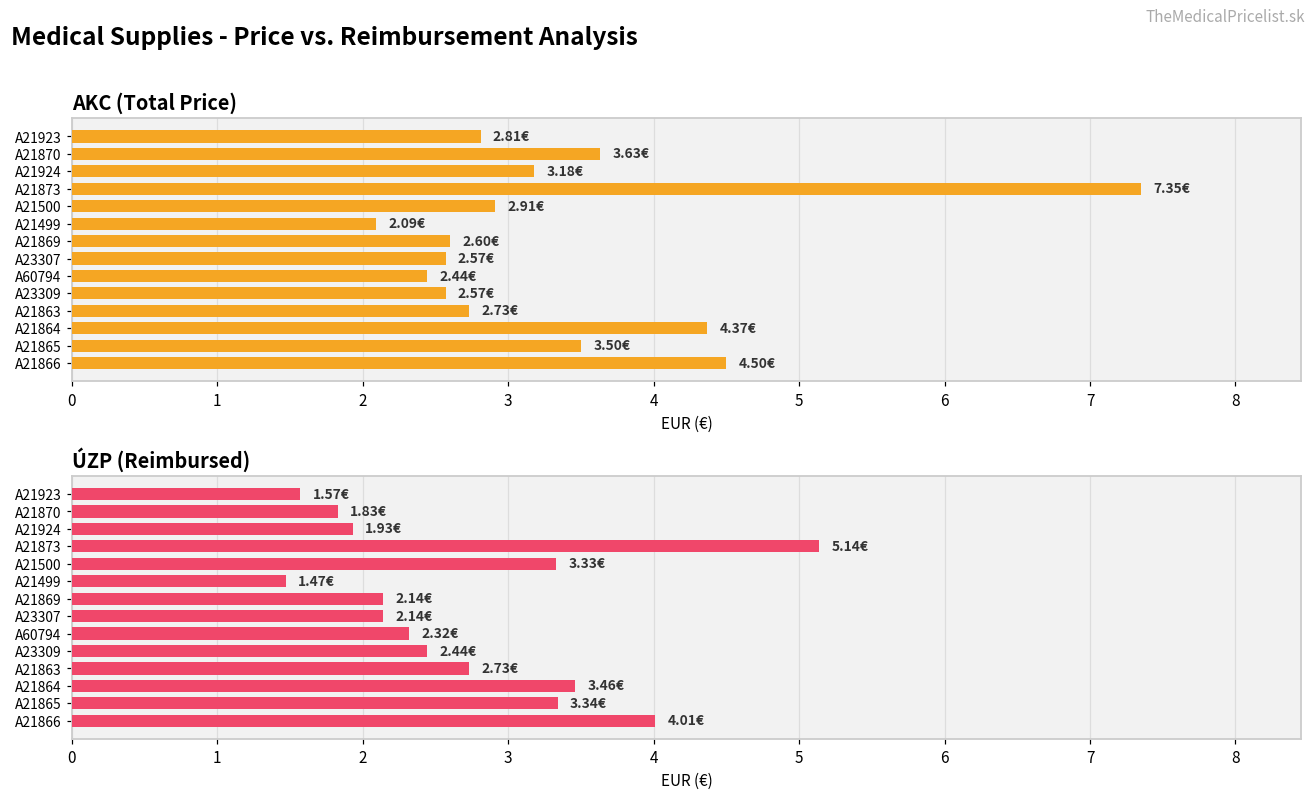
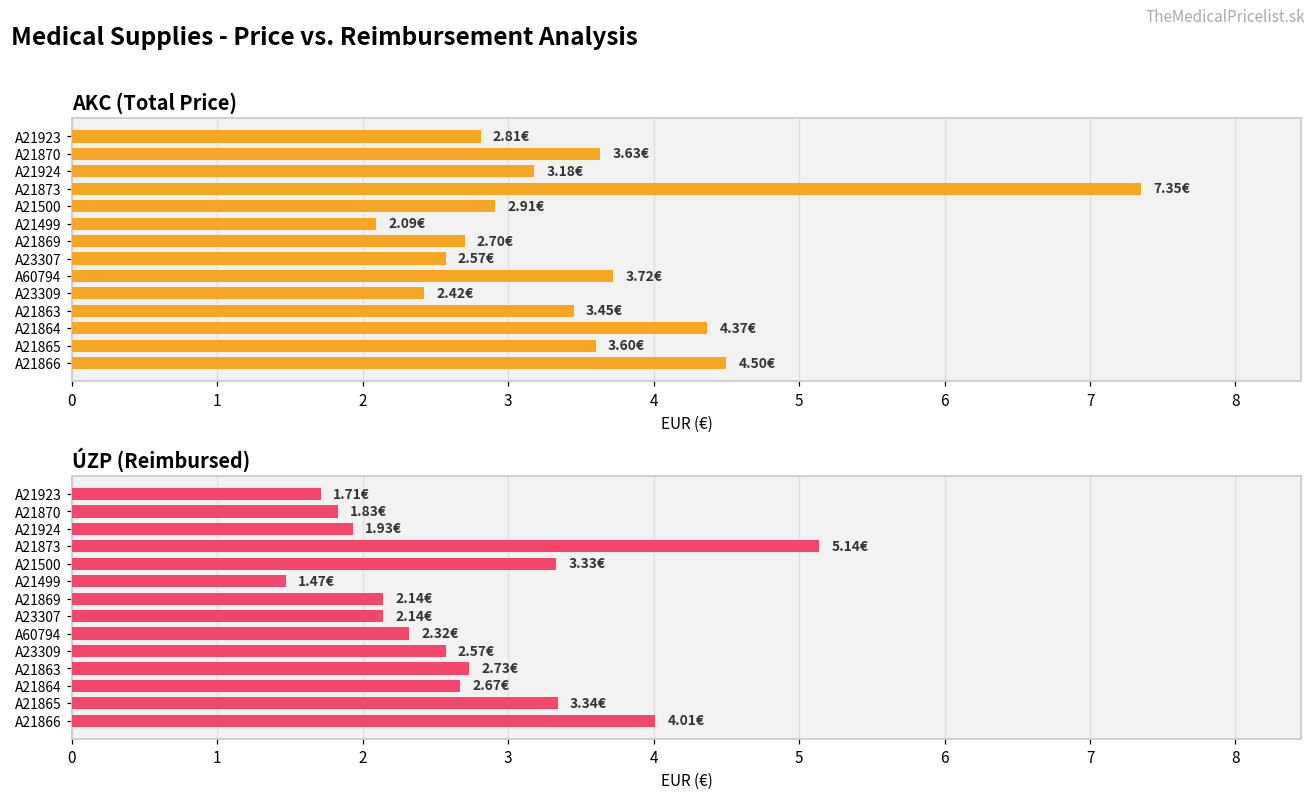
AKC (Total Price), A21869: 2.60€ -> 2.70€
AKC (Total Price), A60794: 2.44€ -> 3.72€
AKC (Total Price), A23309: 2.57€ -> 2.42€
AKC (Total Price), A21863: 2.73€ -> 3.45€
AKC (Total Price), A21865: 3.50€ -> 3.60€
ÚZP (Reimbursed), A21923: 1.57€ -> 1.71€
ÚZP (Reimbursed), A23309: 2.44€ -> 2.57€
ÚZP (Reimbursed), A21864: 3.46€ -> 2.67€
